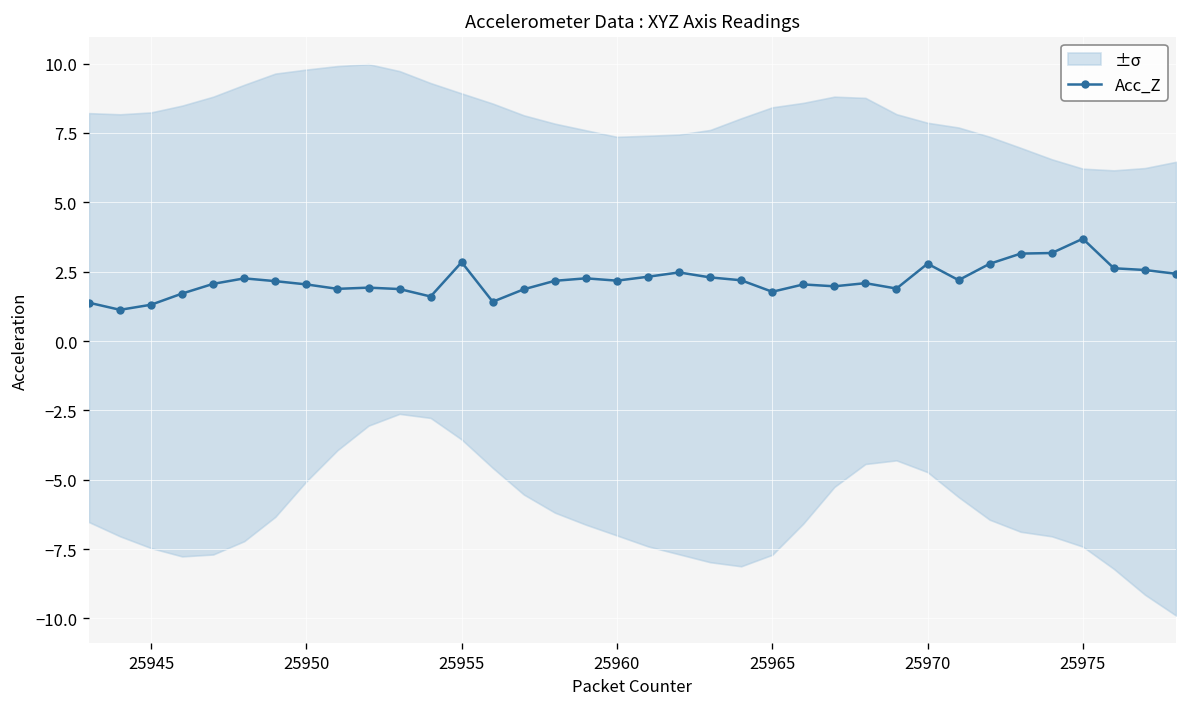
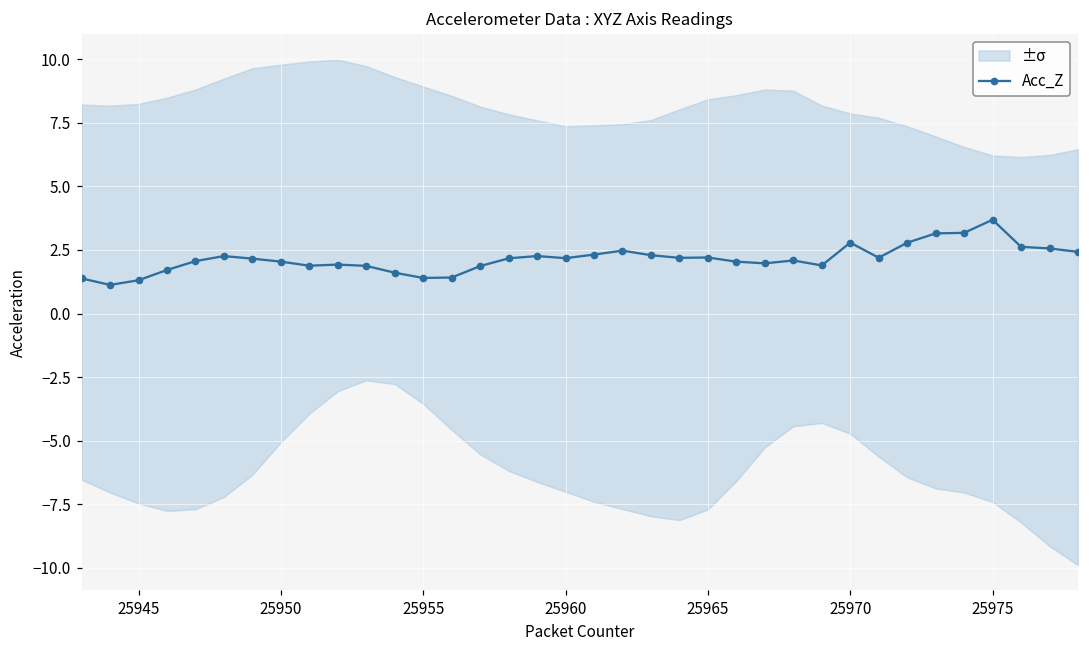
Acc_Z, 25955: 2.8 -> 1.4
Acc_Z, 25965: 1.8 -> 2.2
